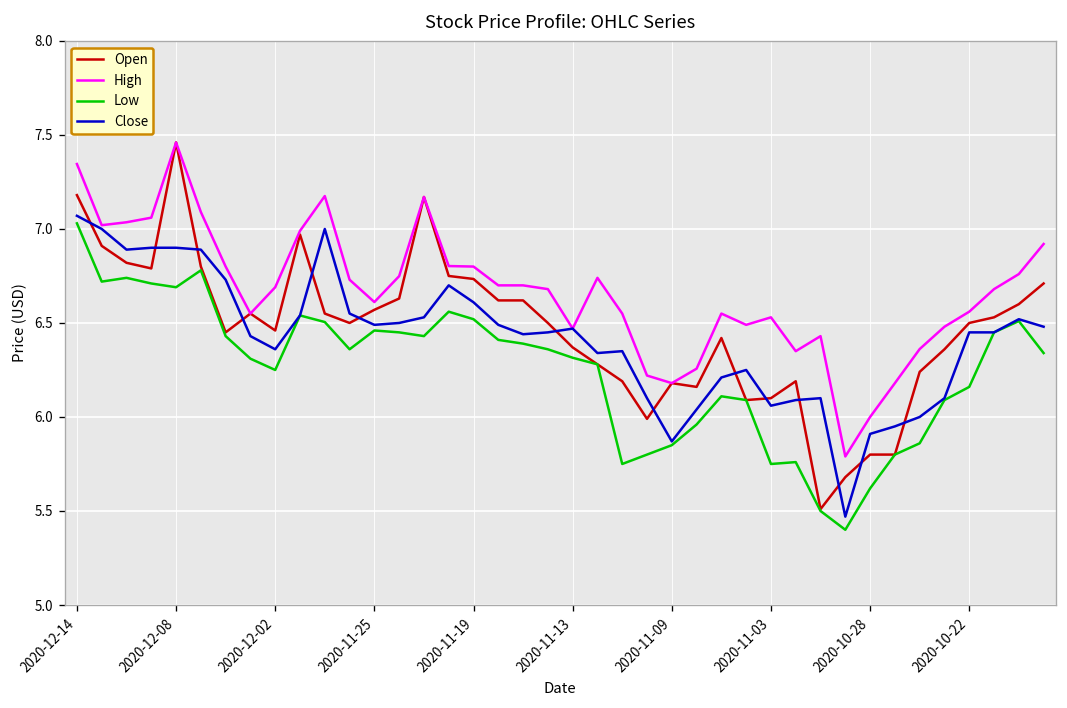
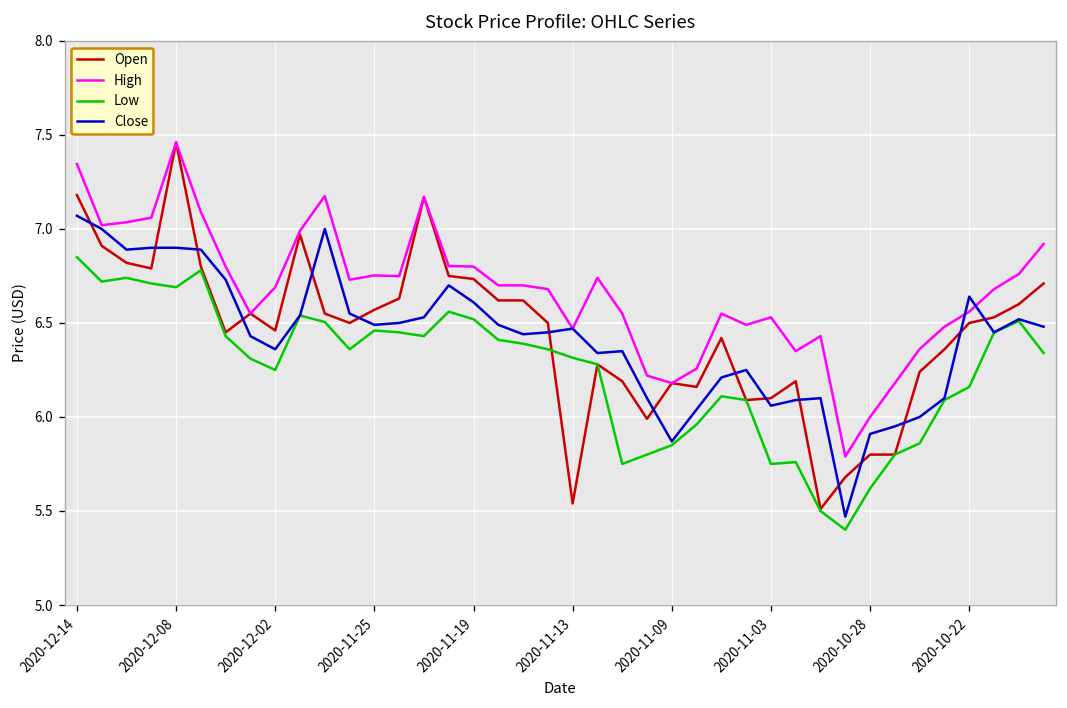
Low, 2020-12-14: 7.03 -> 6.85
High, 2020-11-25: 6.61 -> 6.75
Open, 2020-11-13: 6.37 -> 5.54
Close, 2020-10-22: 6.45 -> 6.64
